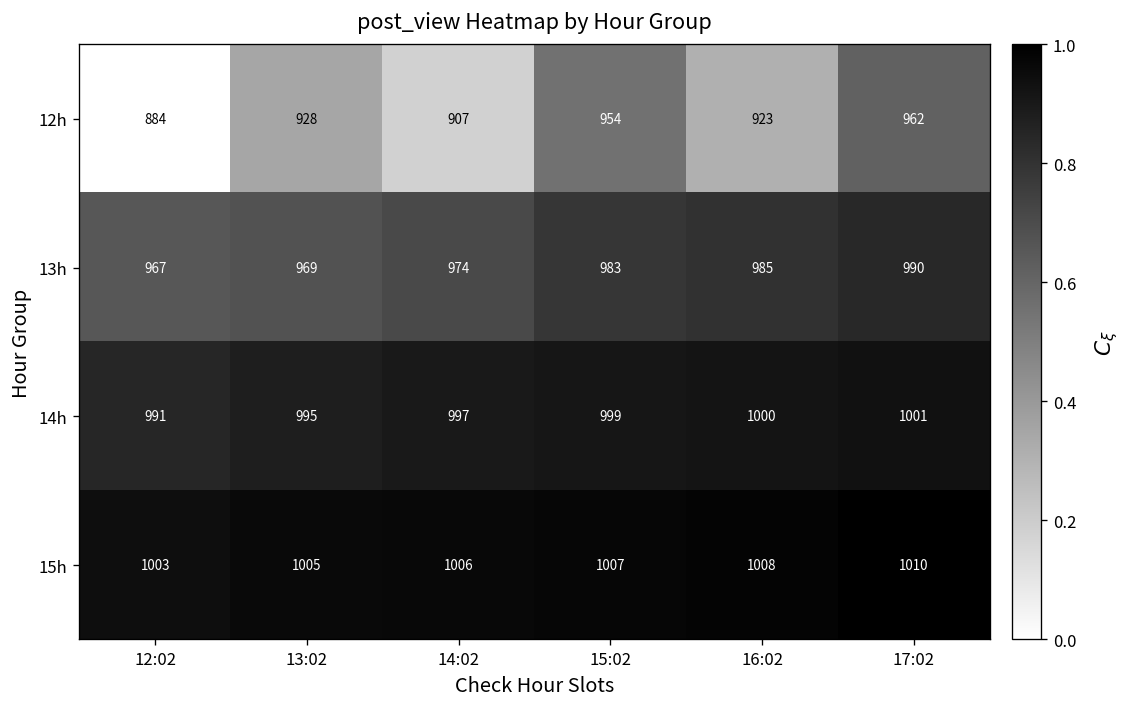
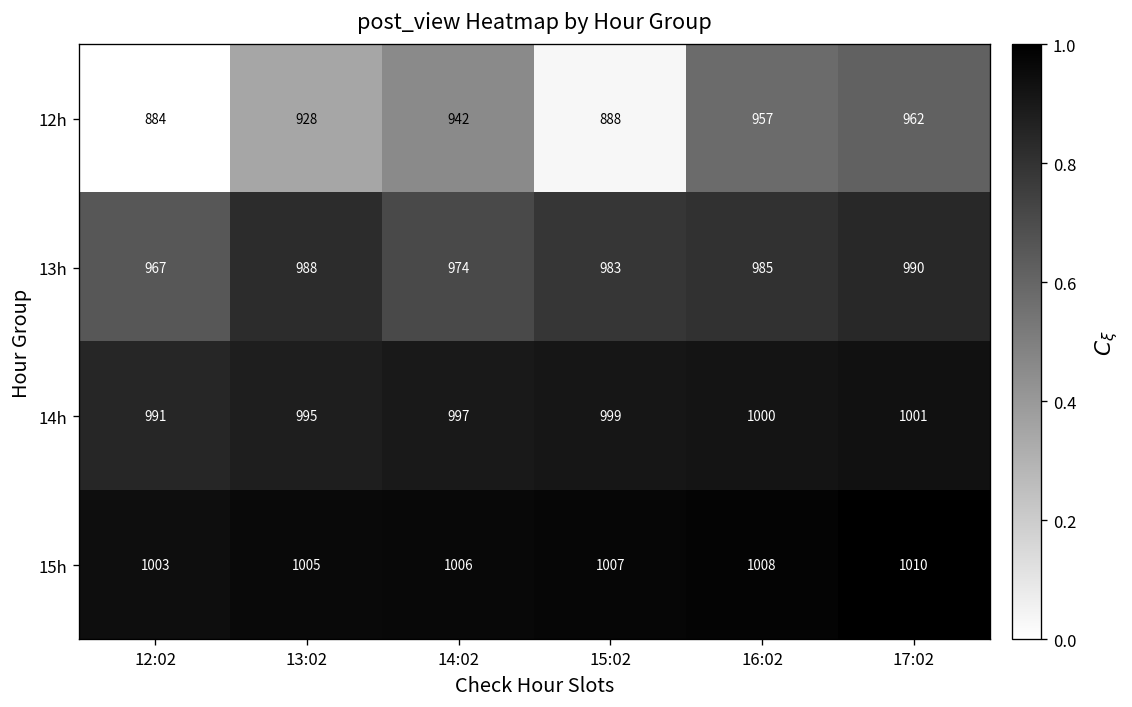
12h, 14:02: 907 -> 942
12h, 15:02: 954 -> 888
12h, 16:02: 923 -> 957
13h, 13:02: 969 -> 988
